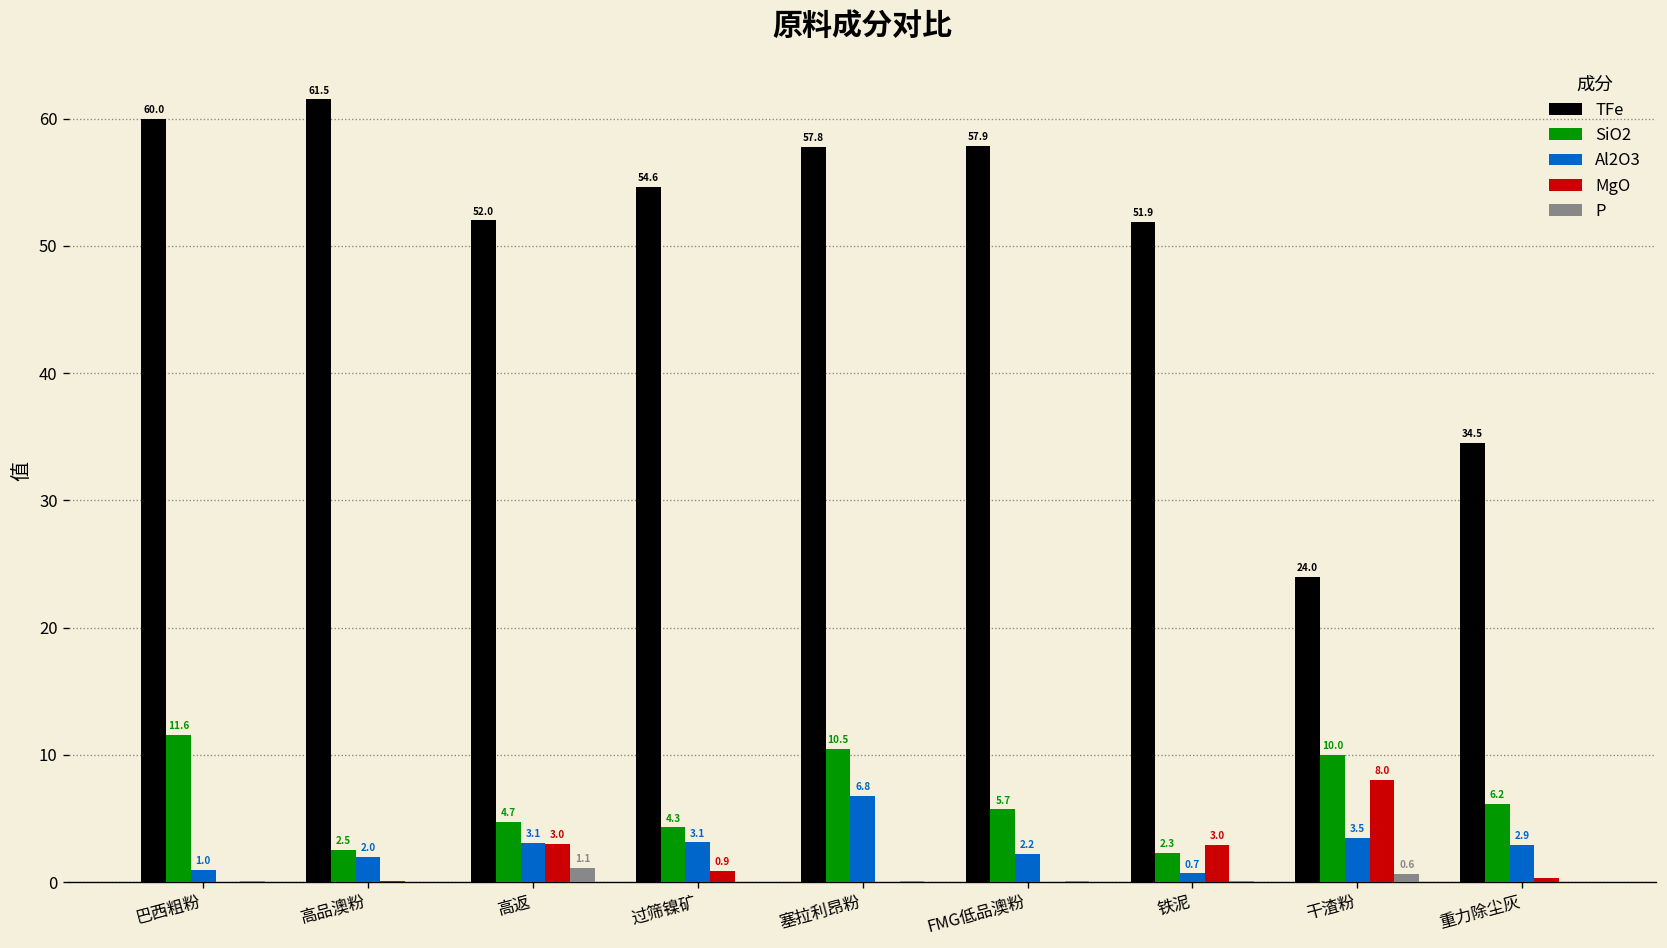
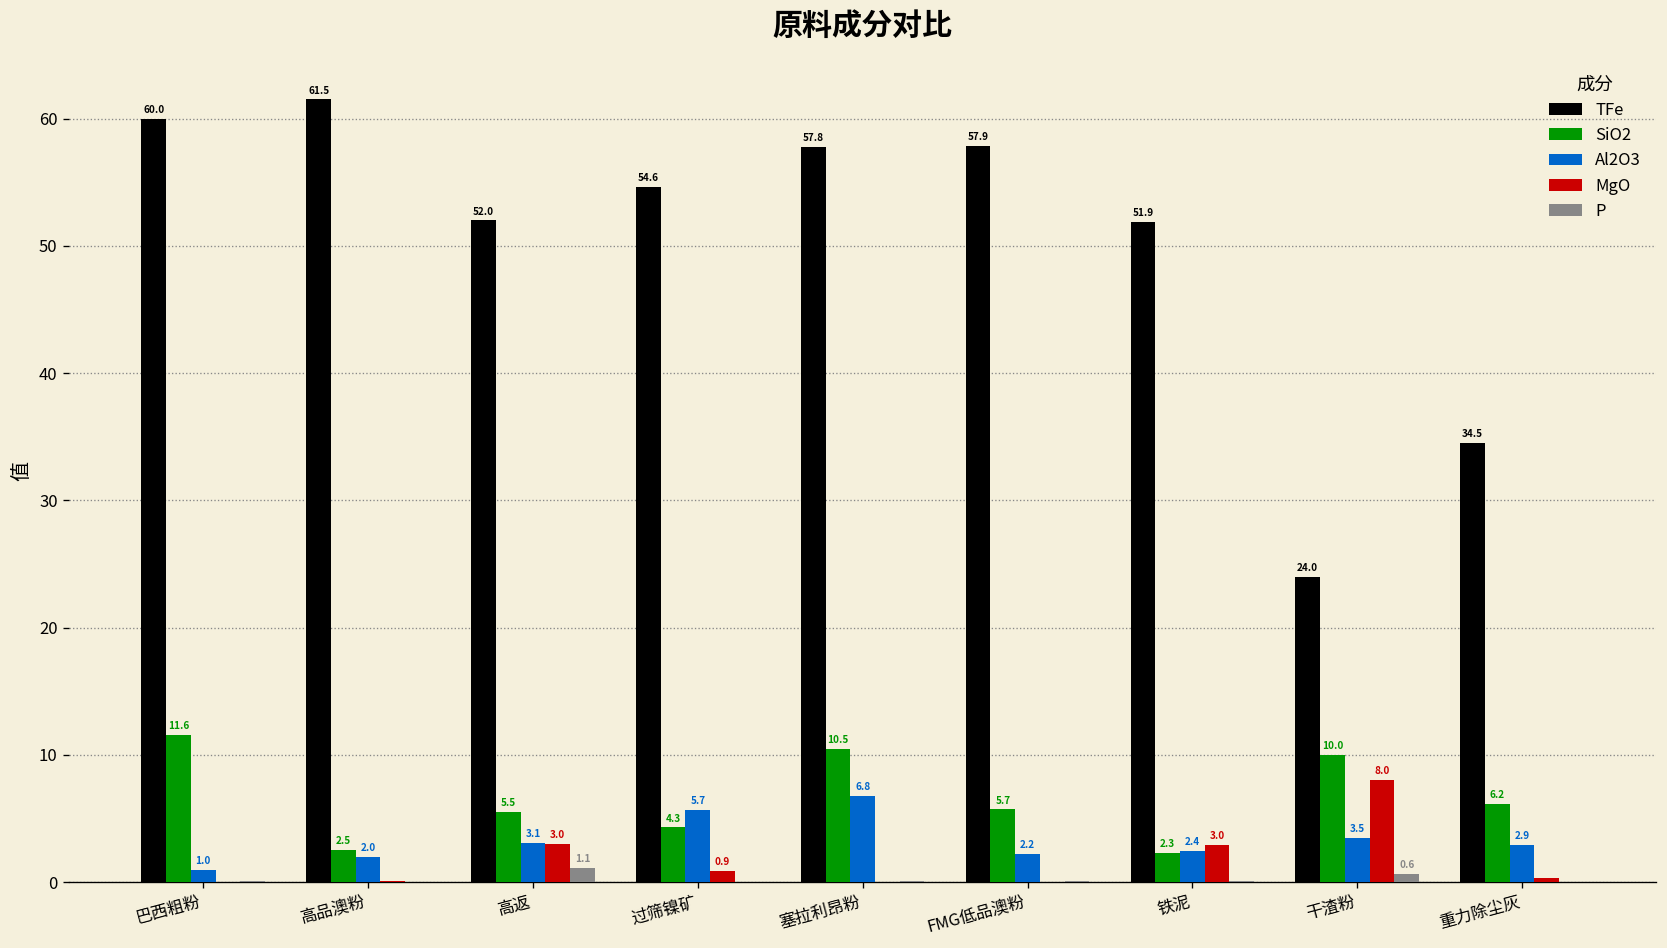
SiO2, 高返: 4.7 -> 5.5
Al2O3, 过筛镍矿: 3.1 -> 5.7
Al2O3, 铁泥: 0.7 -> 2.4
